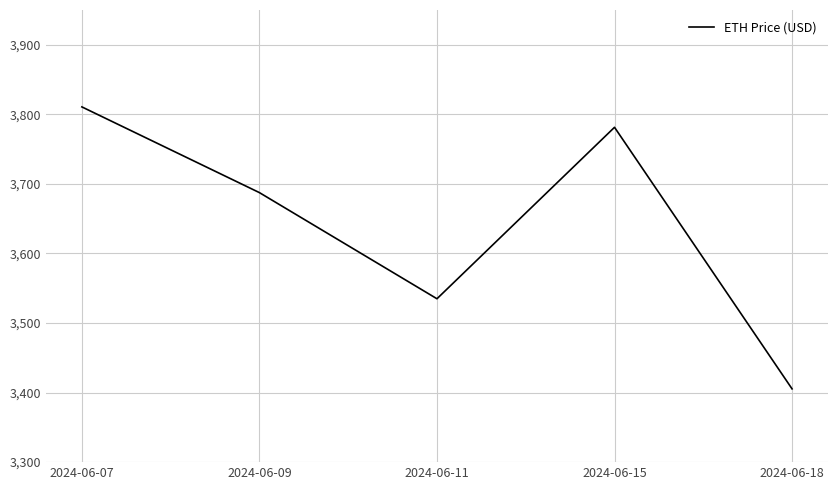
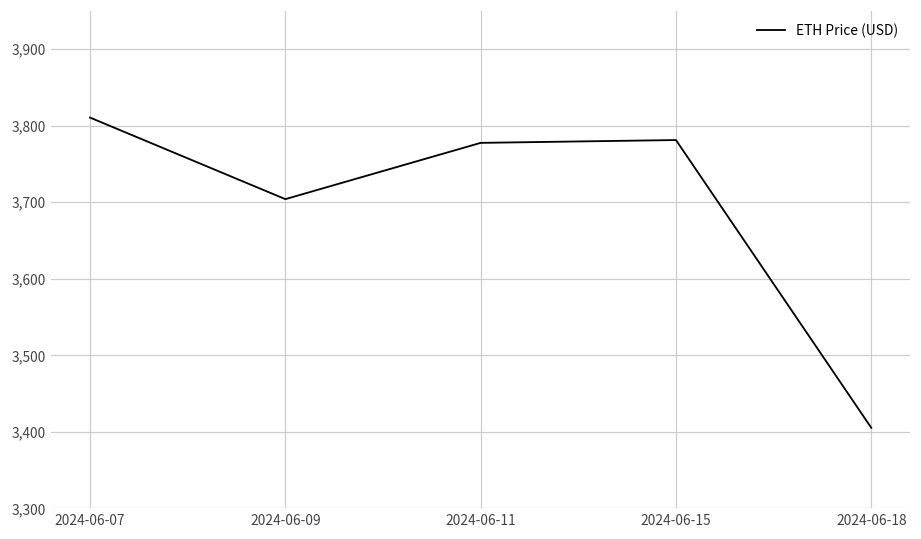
2024-06-09: 3,690 -> 3,700
2024-06-11: 3,530 -> 3,780
